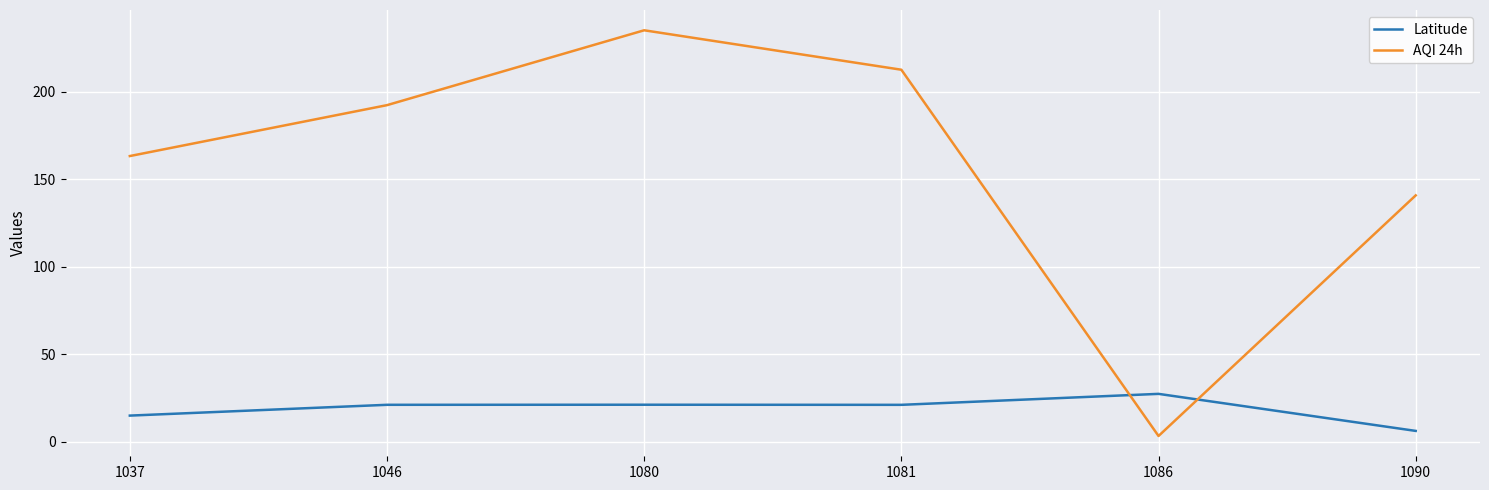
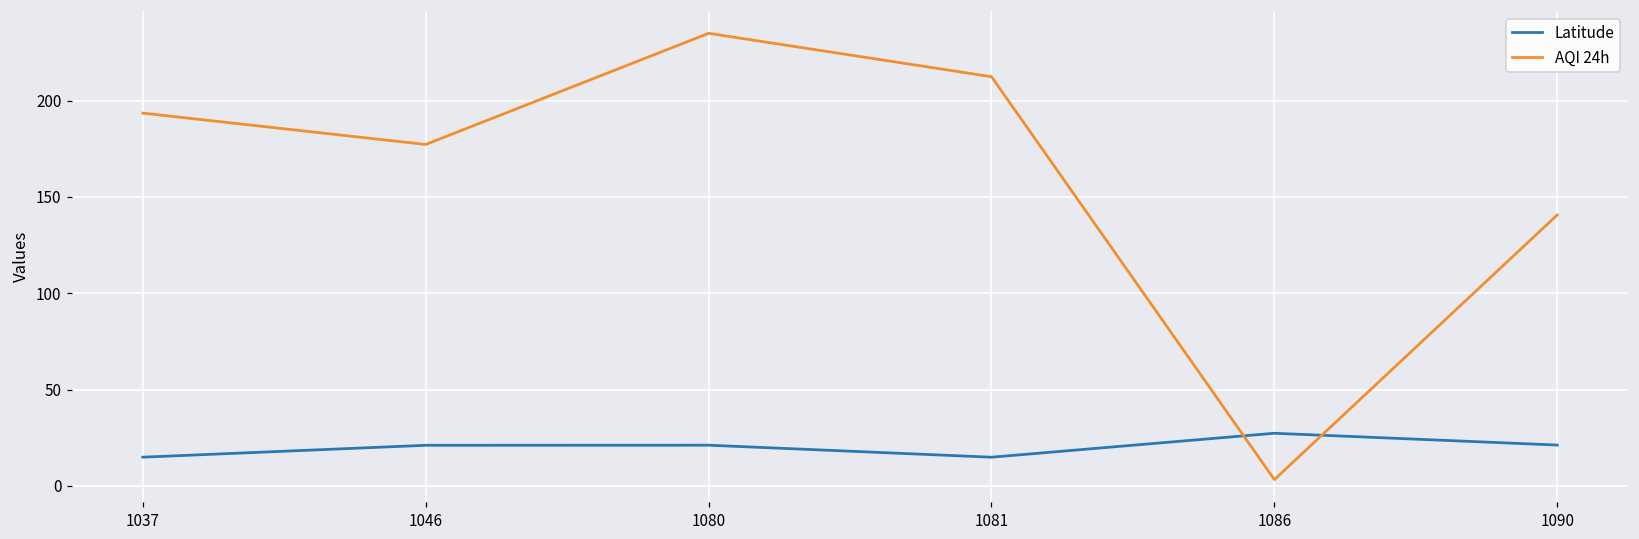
AQI 24h, 1037: 163 -> 194
AQI 24h, 1046: 192 -> 177
Latitude, 1081: 21 -> 15
Latitude, 1090: 6 -> 21
